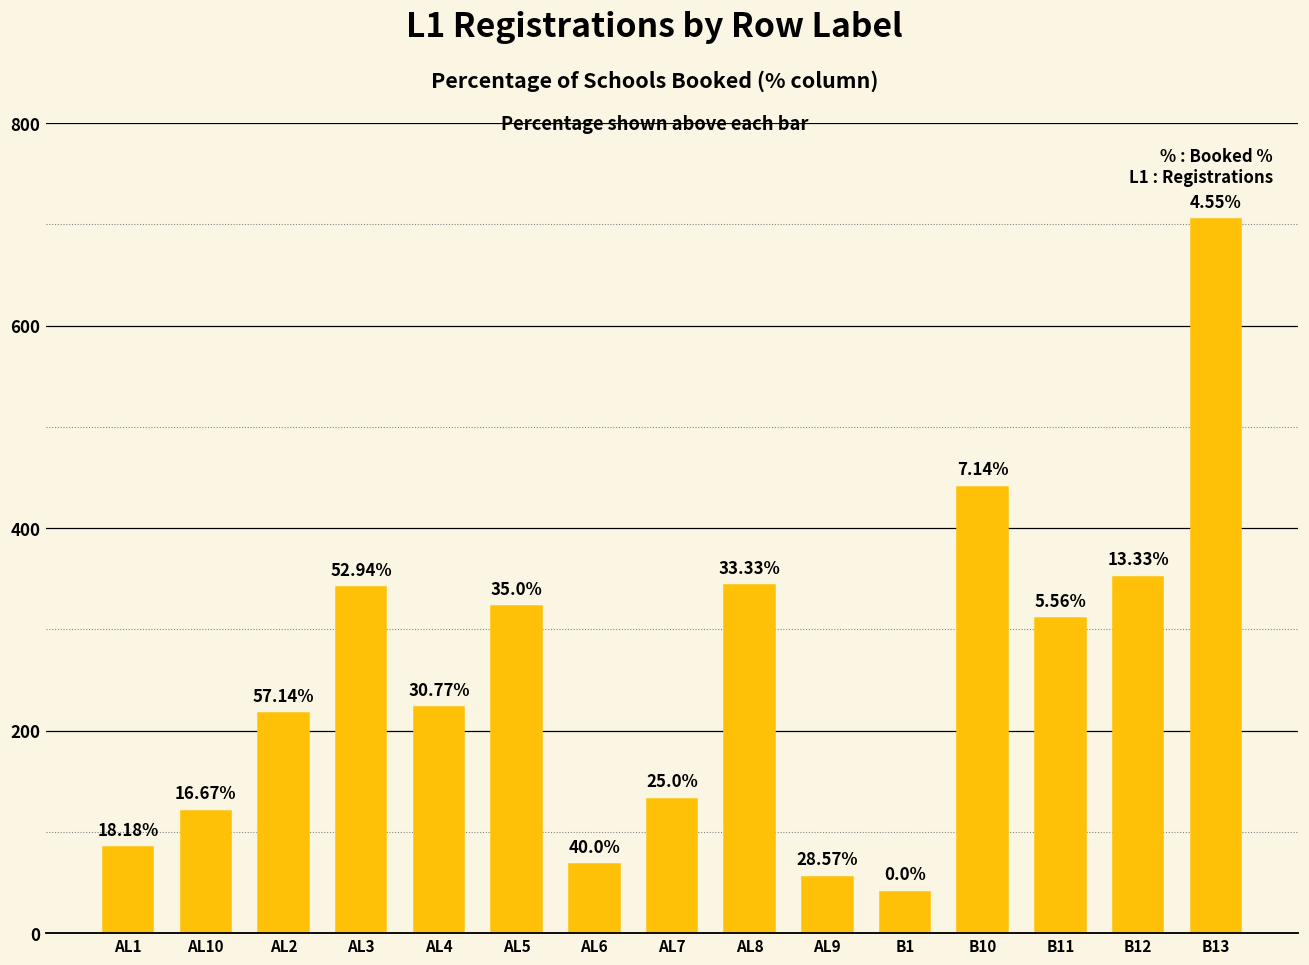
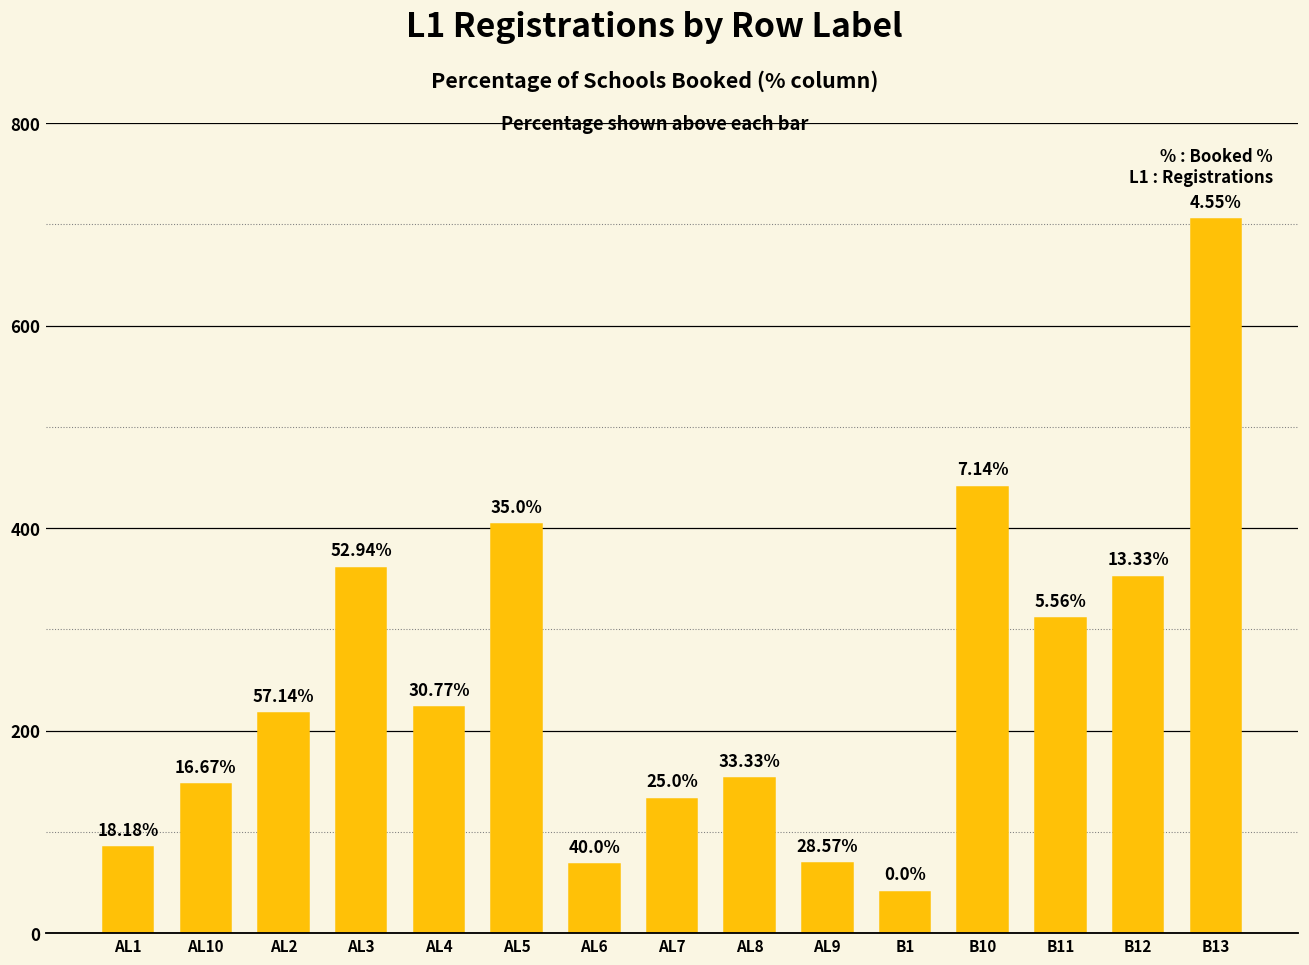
AL10: 120 -> 150
AL3: 340 -> 360
AL5: 320 -> 400
AL8: 340 -> 150
AL9: 60 -> 70
